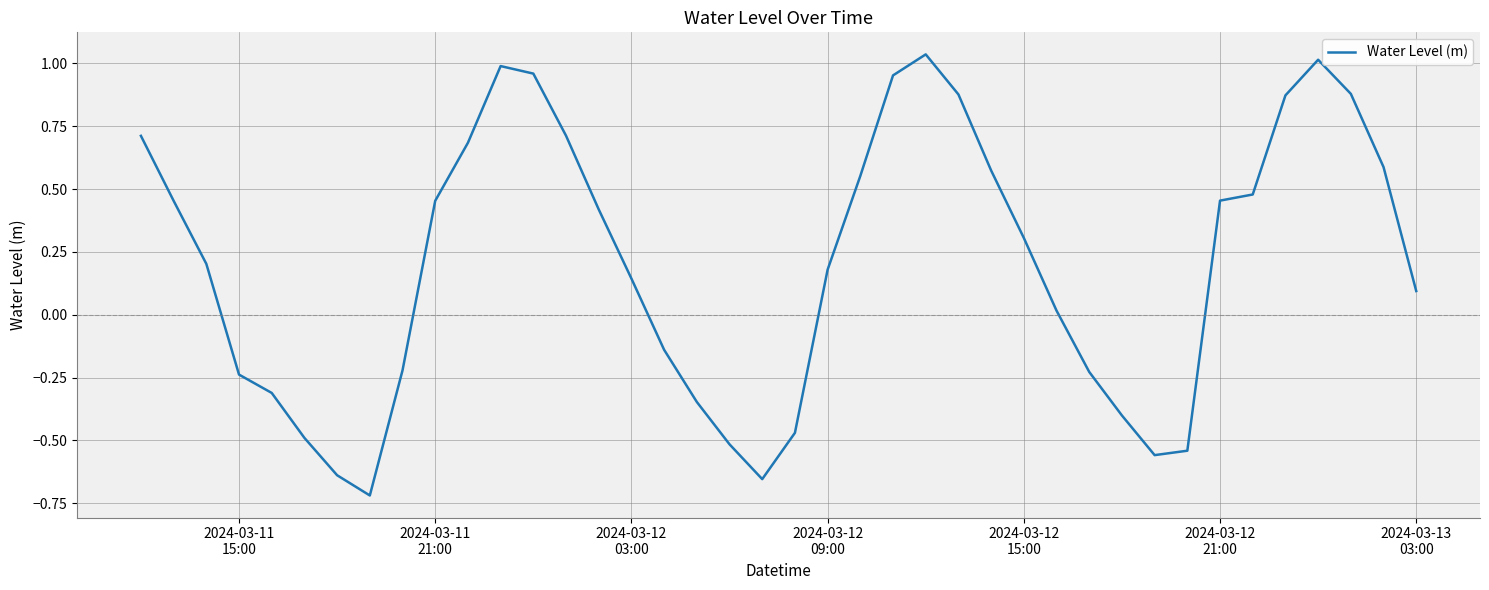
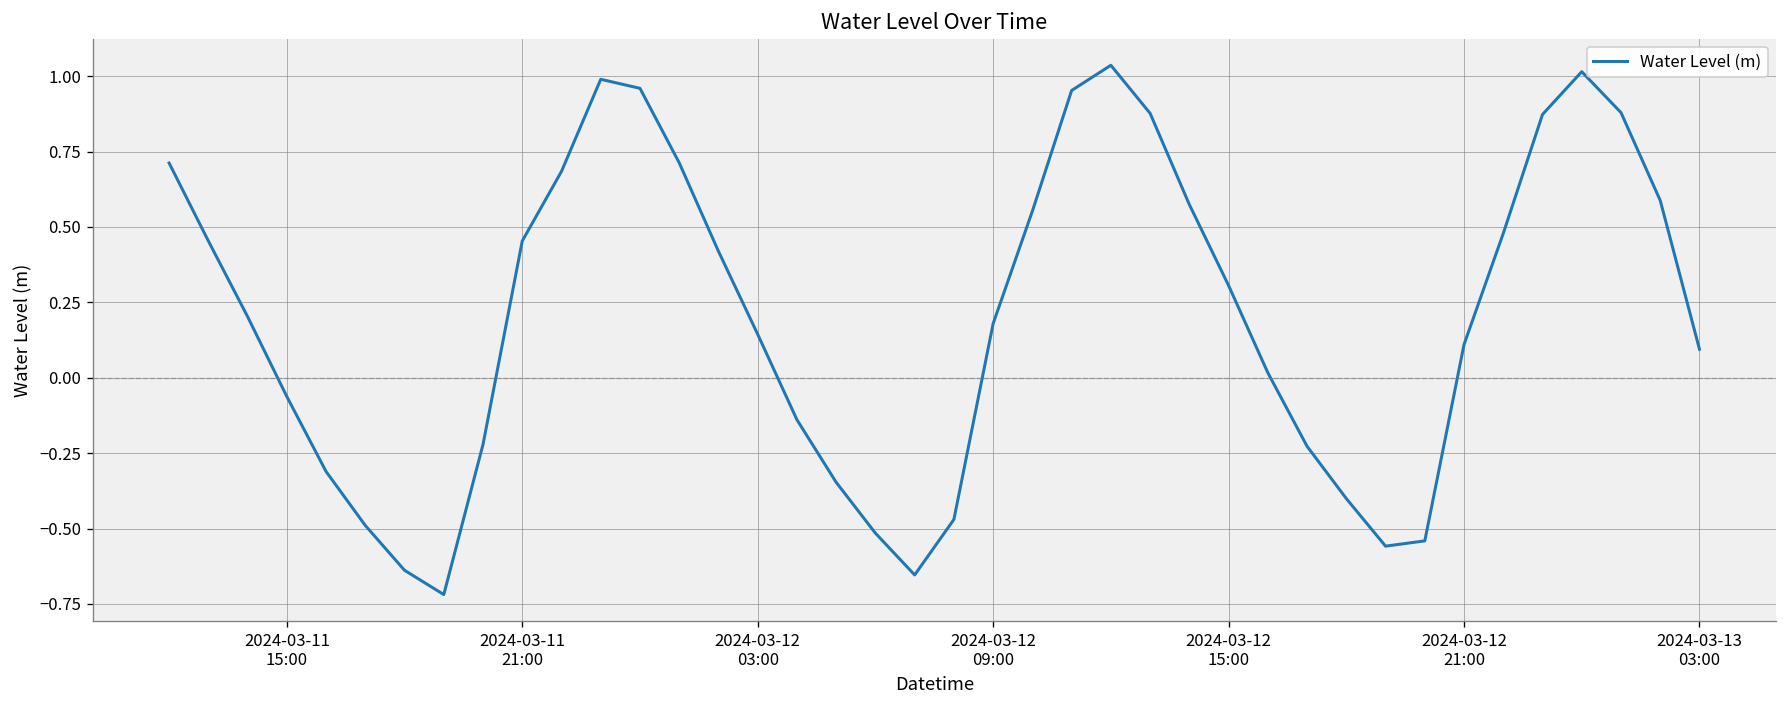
2024-03-11 15:00: -0.24 -> -0.06
2024-03-12 21:00: 0.45 -> 0.11
